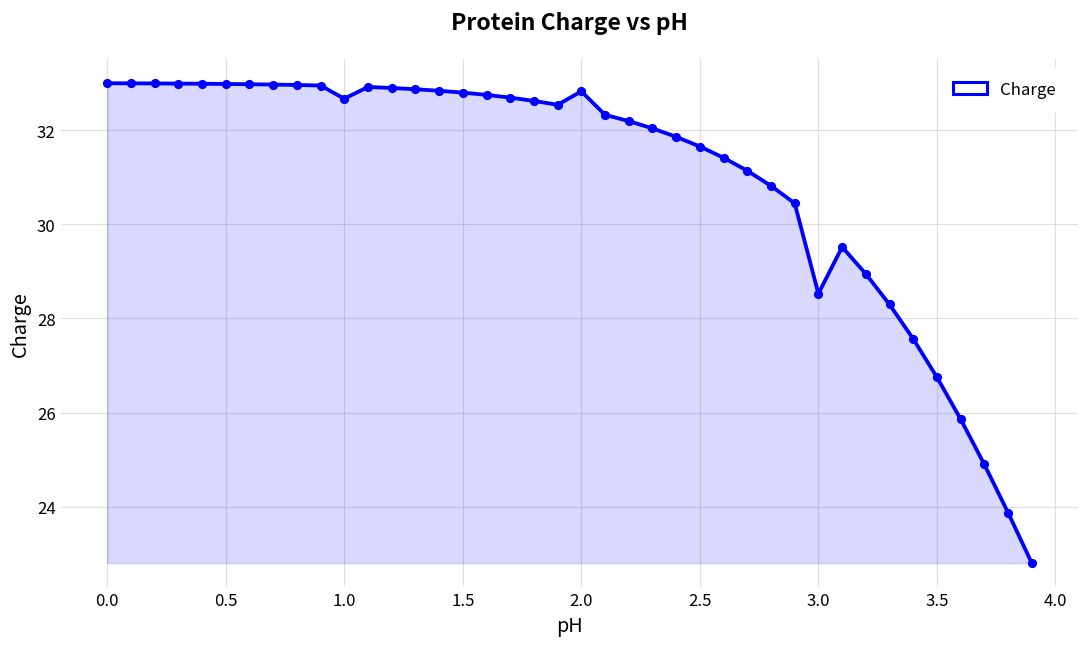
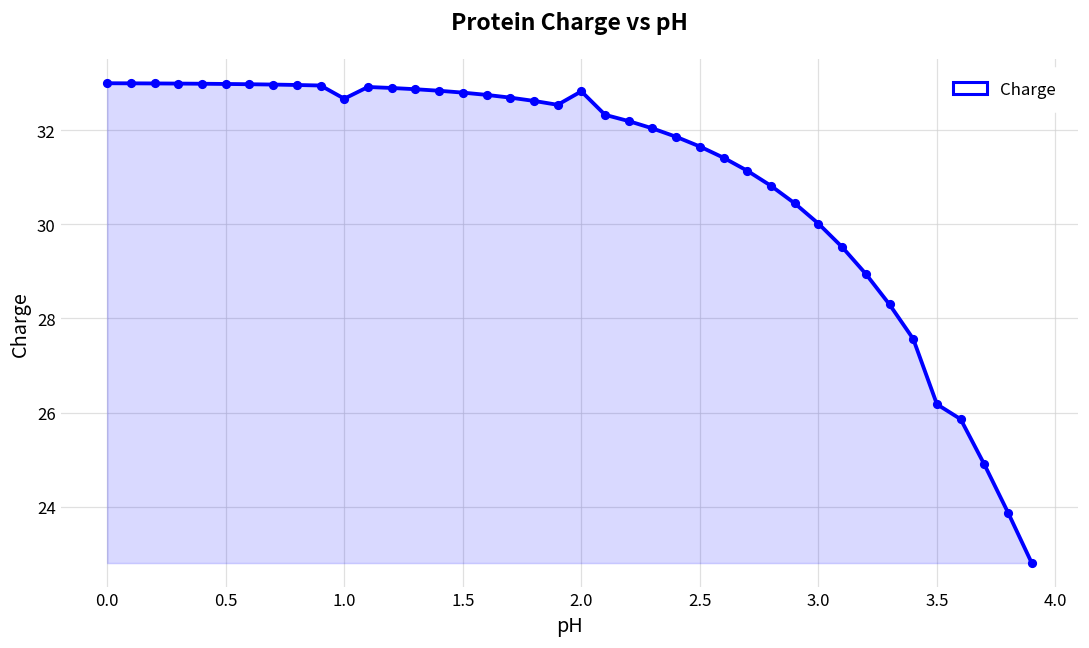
3.0: 28.5 -> 30.0
3.5: 26.8 -> 26.2
